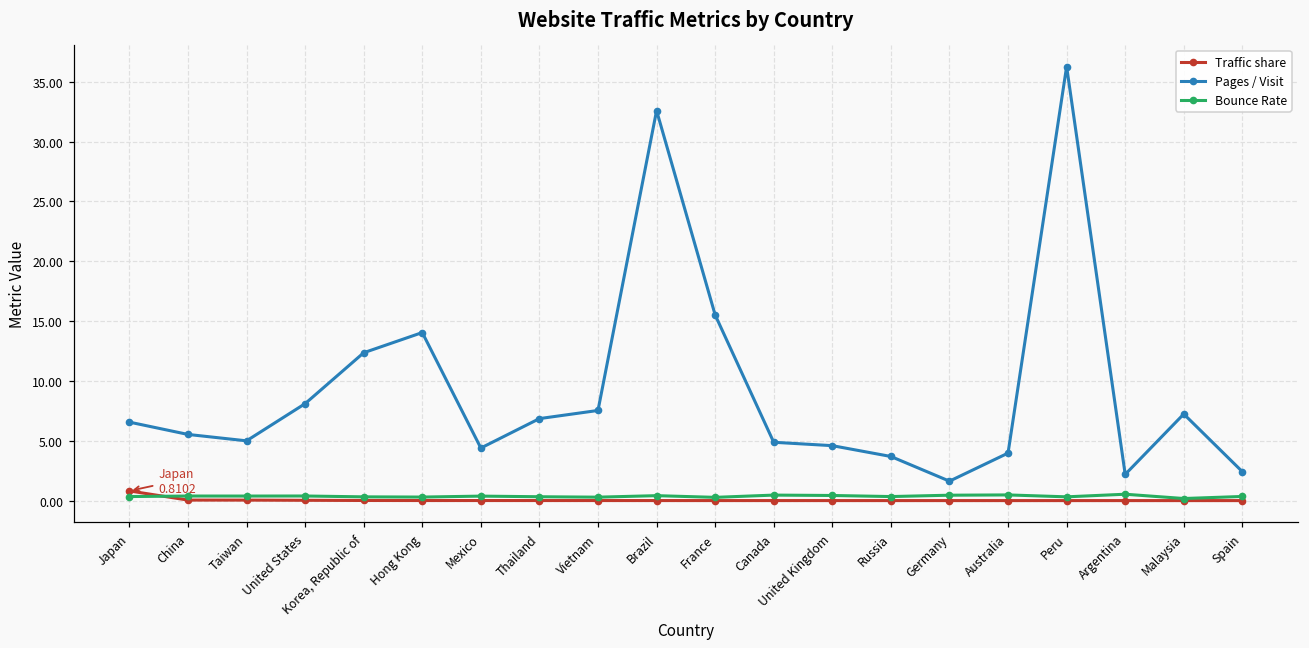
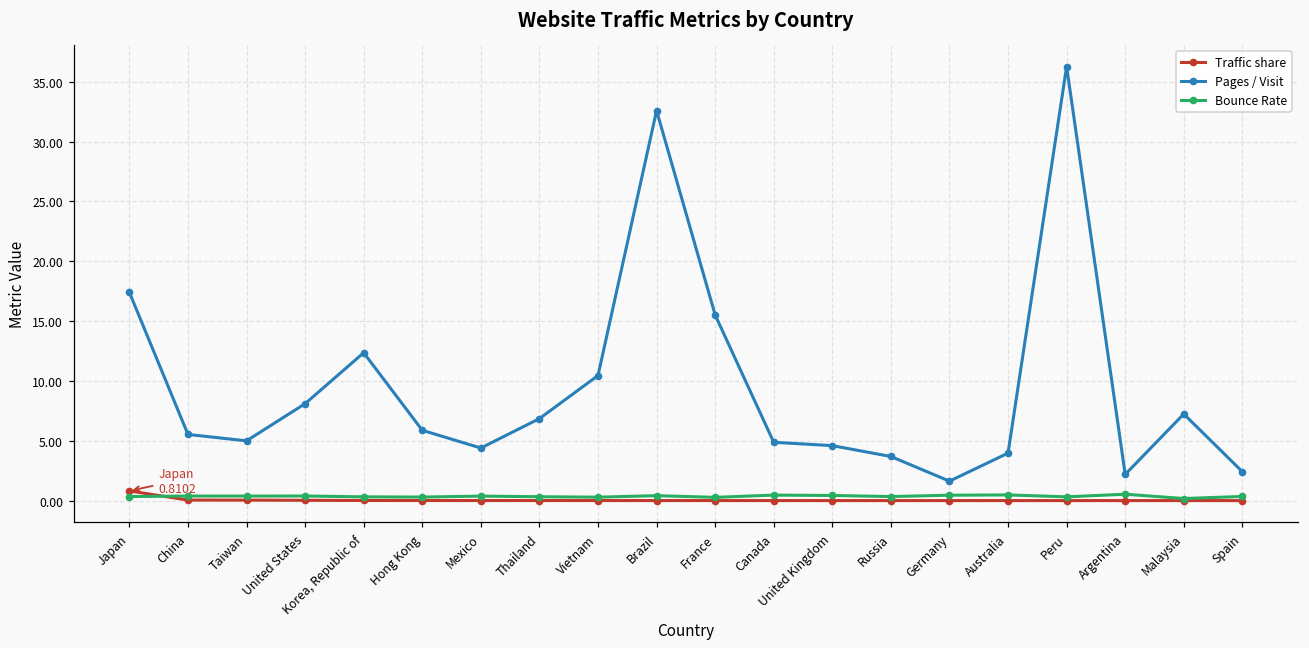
Pages / Visit, Japan: 6.6 -> 17.4
Pages / Visit, Hong Kong: 14.0 -> 5.9
Pages / Visit, Vietnam: 7.5 -> 10.5
